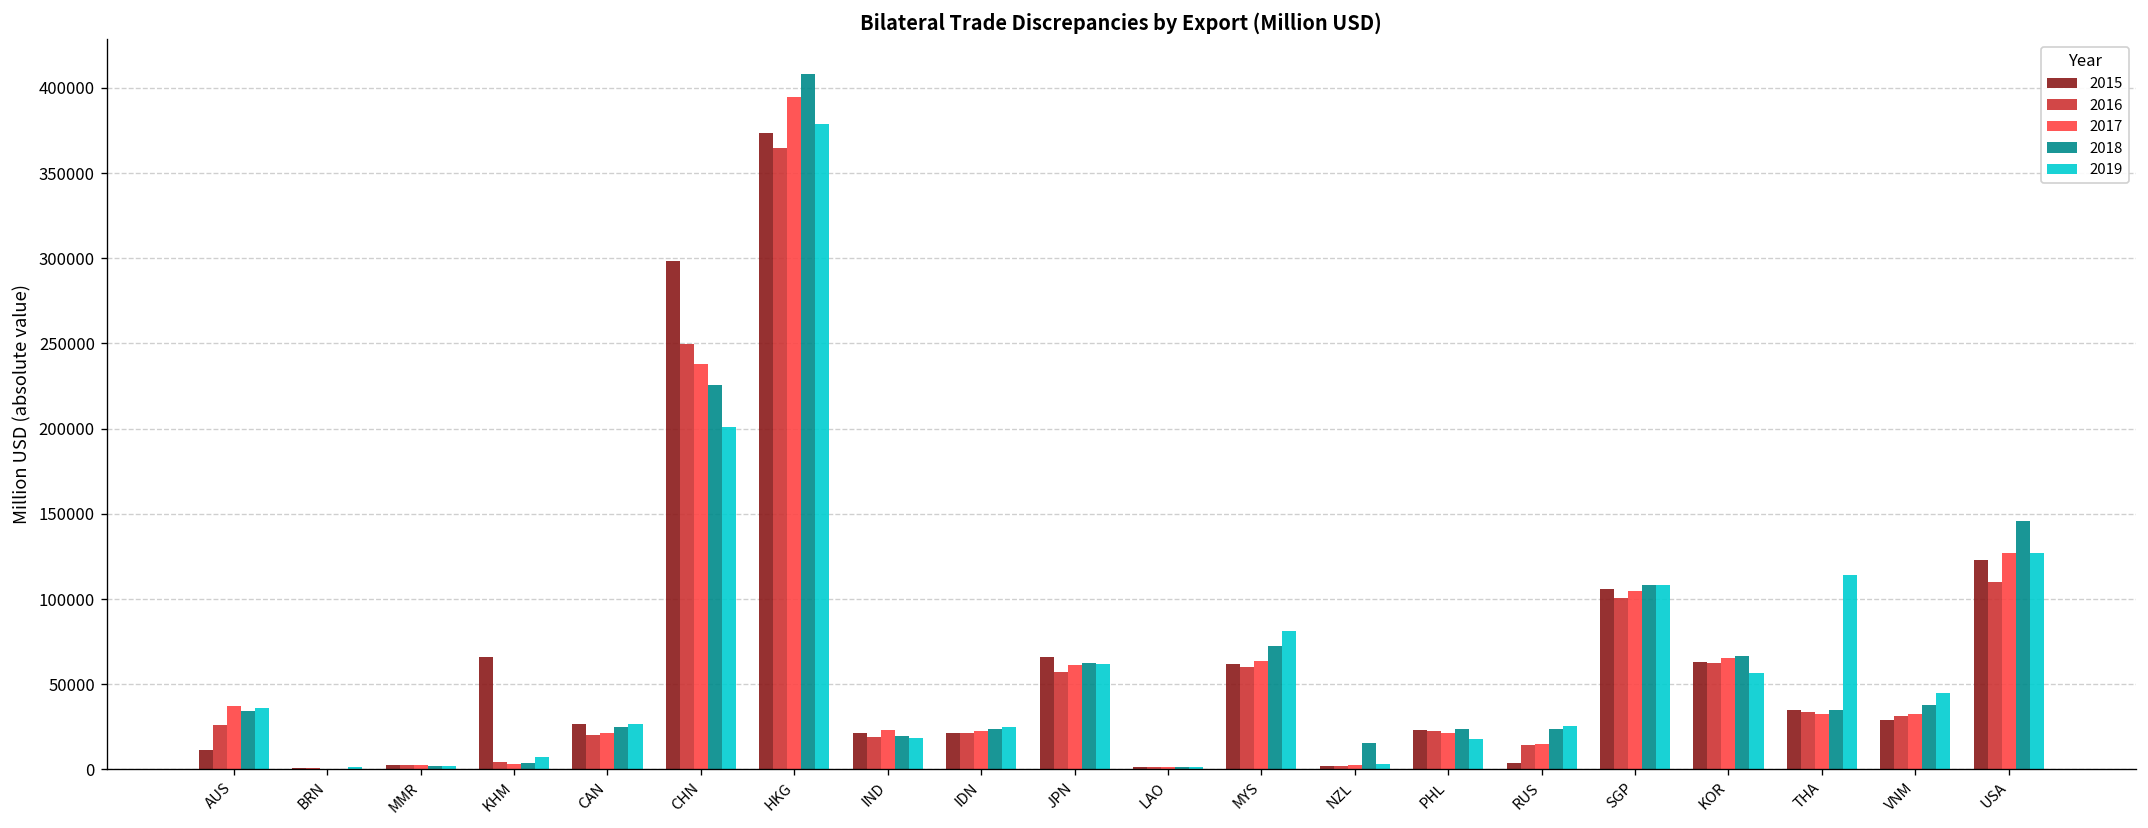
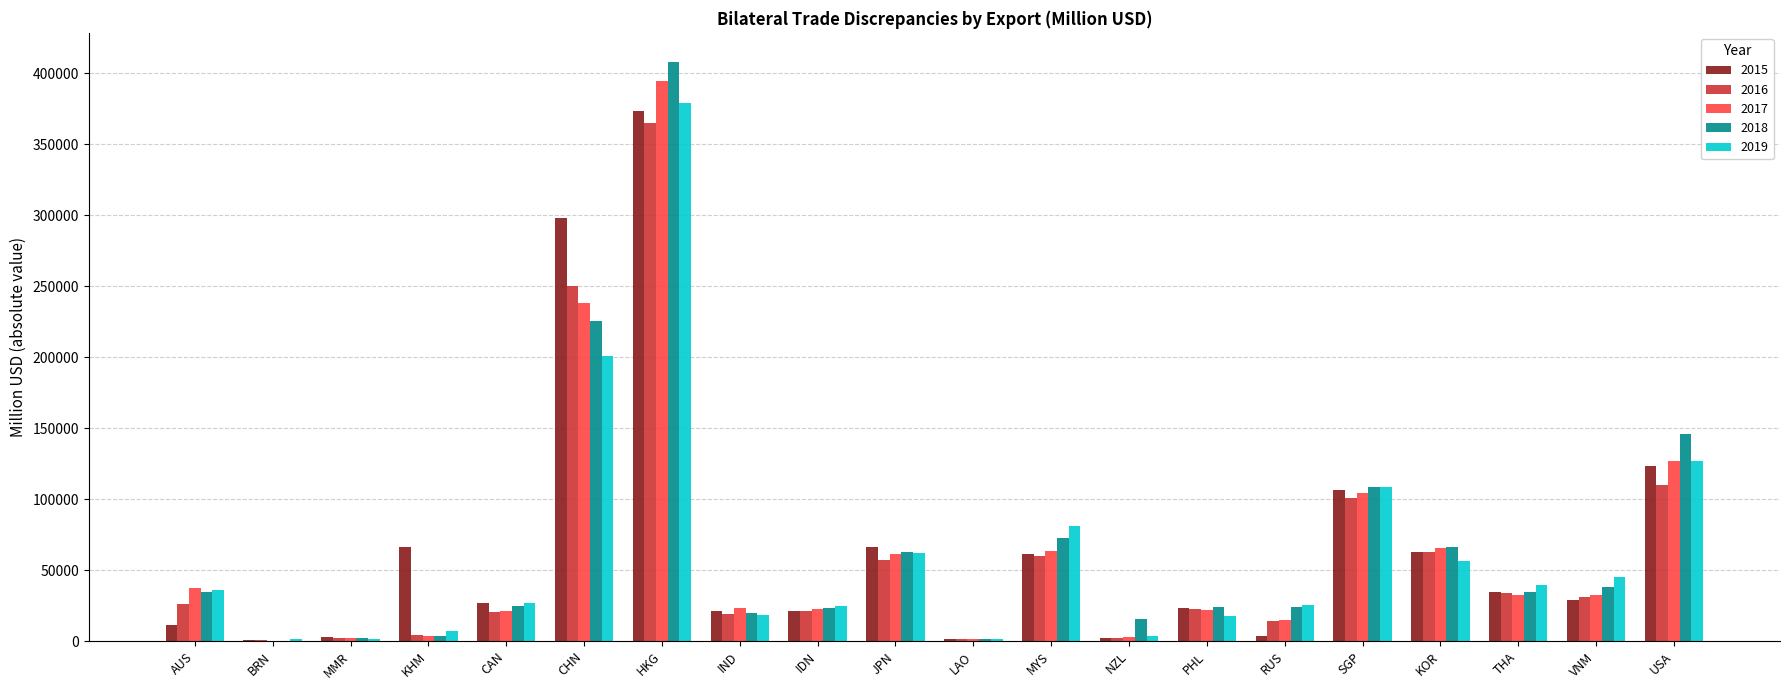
2019, THA: 114000 -> 40000
